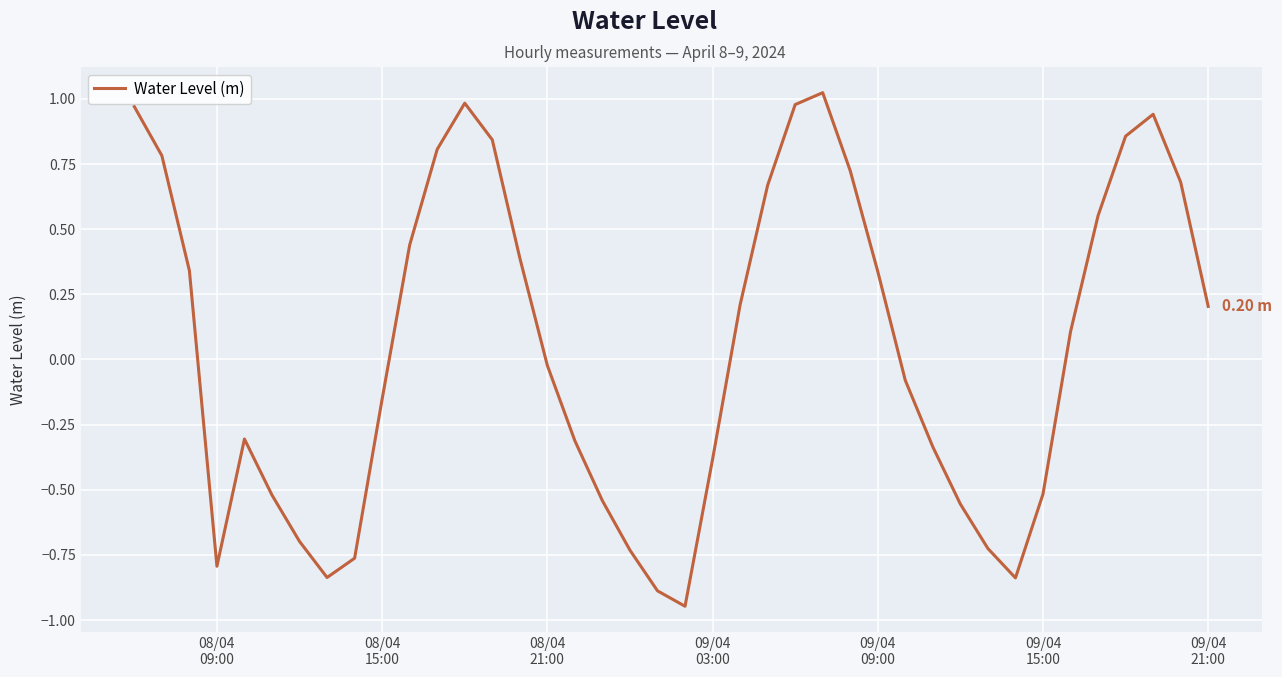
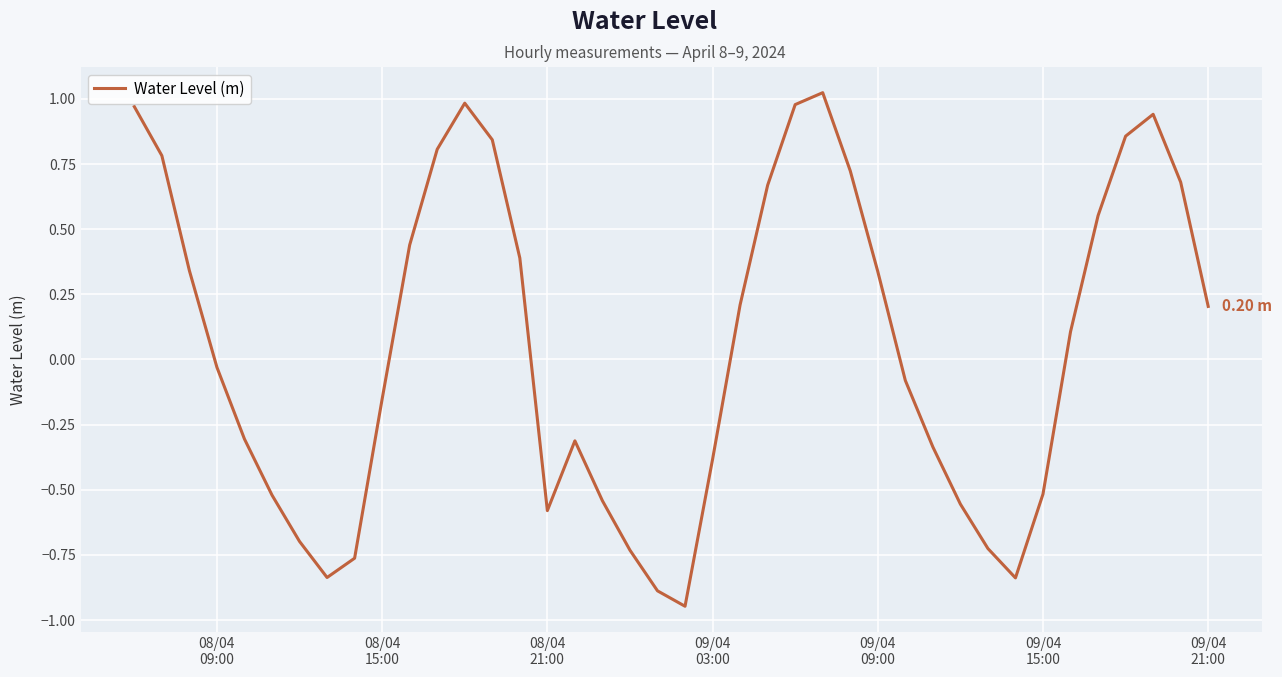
08/04 09:00: -0.79 -> -0.03
08/04 21:00: -0.02 -> -0.58
